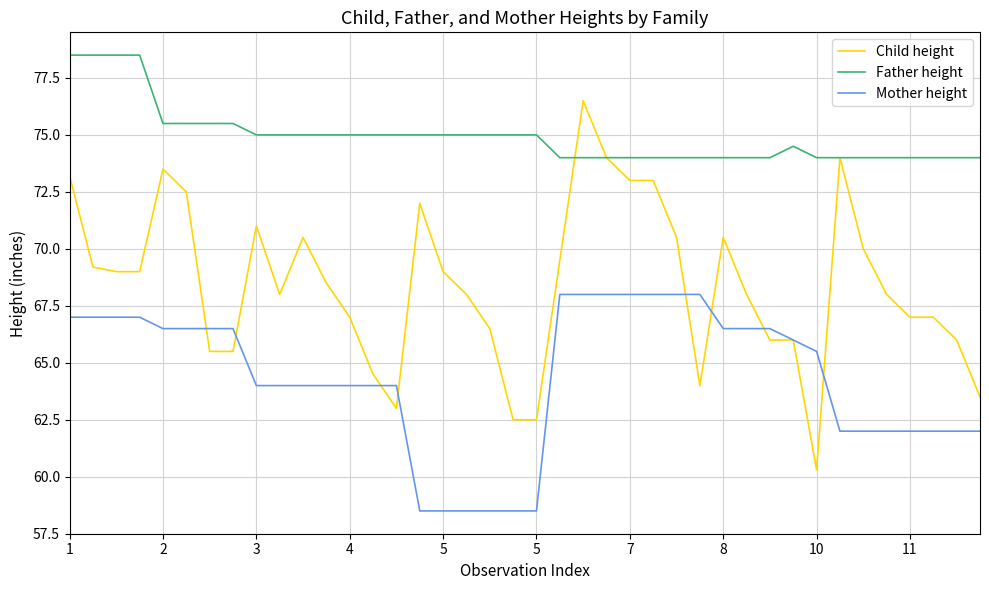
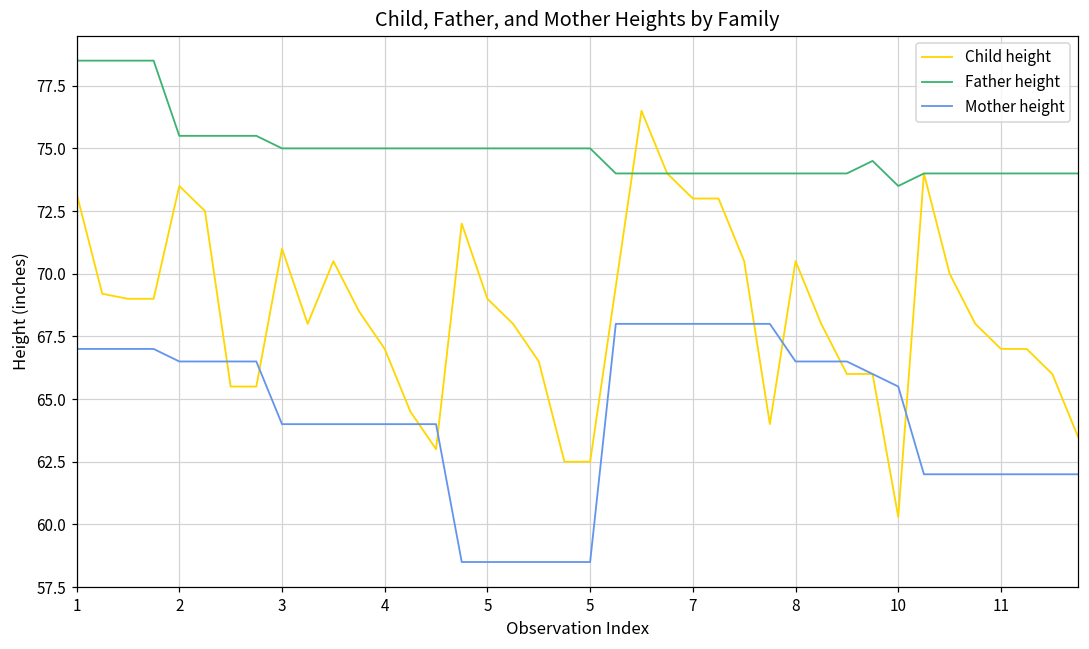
Father height, 10: 74.0 -> 73.5
